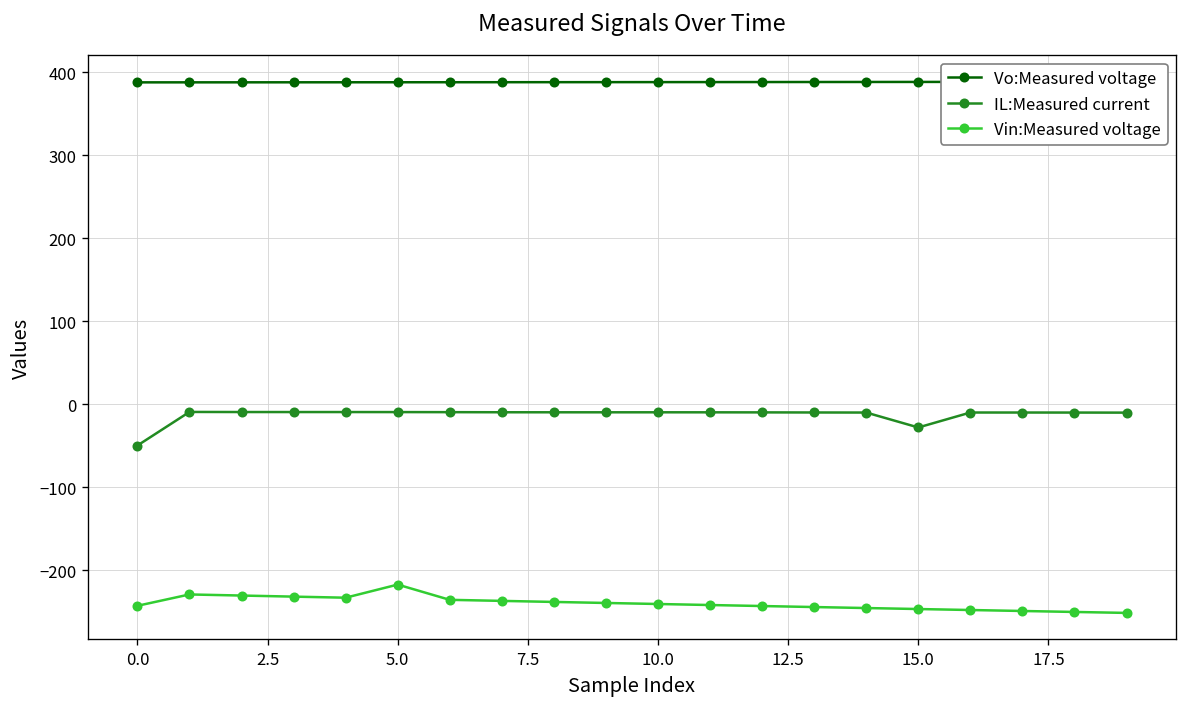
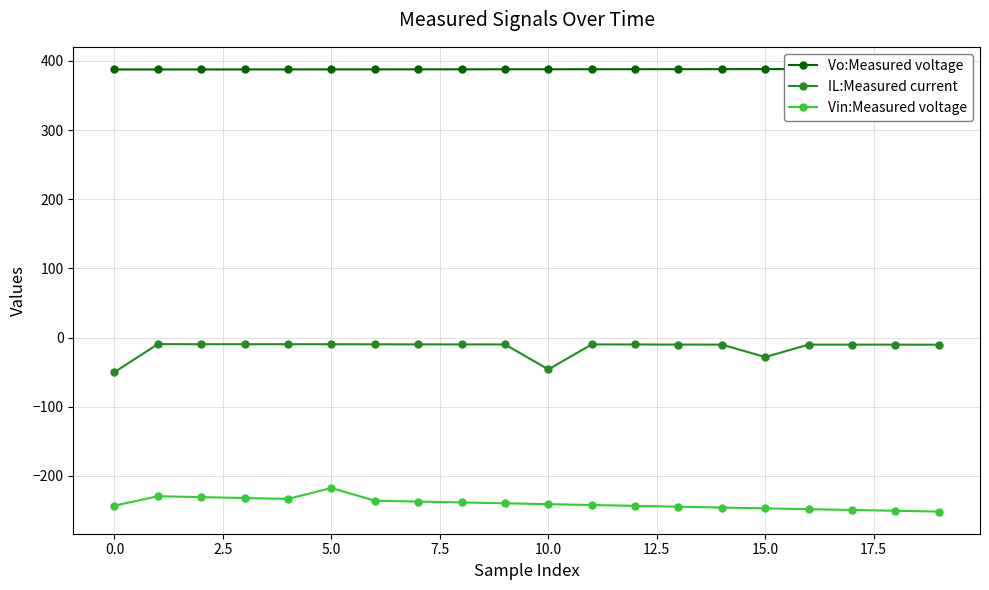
IL:Measured current, 10.0: -10 -> -50
